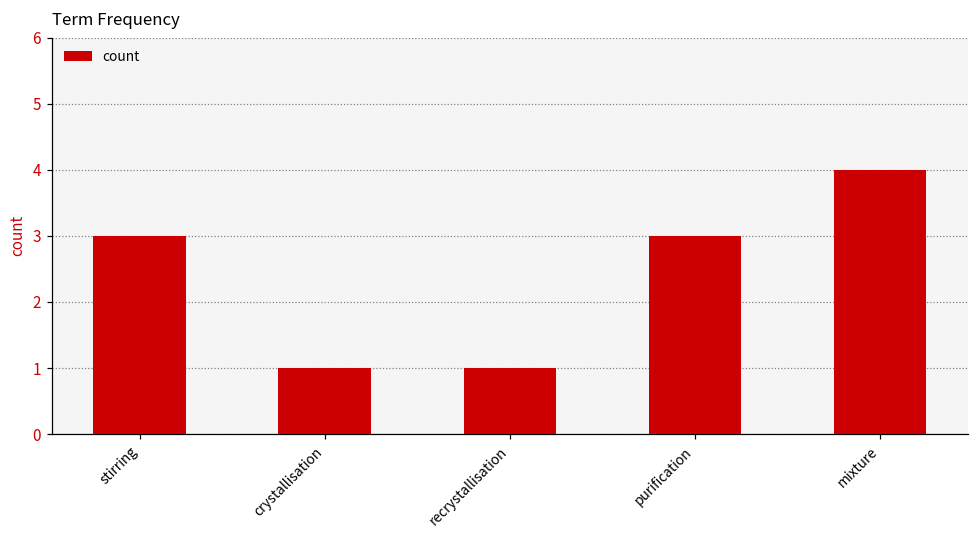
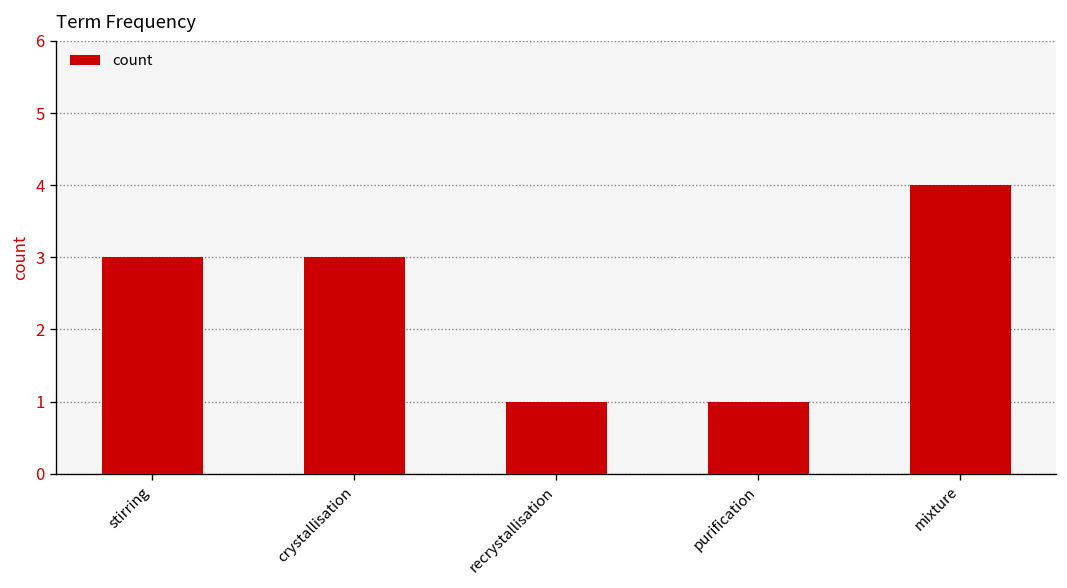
crystallisation: 1 -> 3
purification: 3 -> 1
